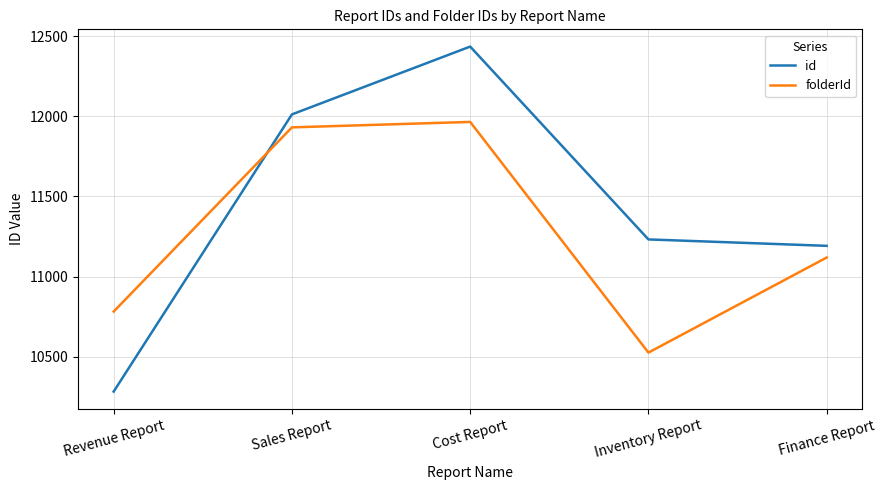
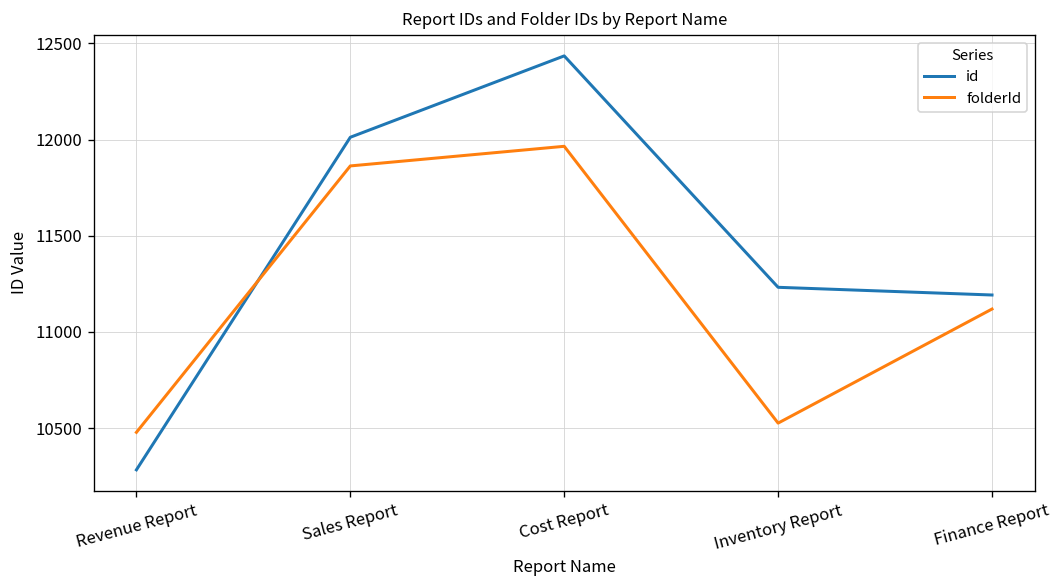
folderId, Revenue Report: 10780 -> 10480
folderId, Sales Report: 11930 -> 11860
